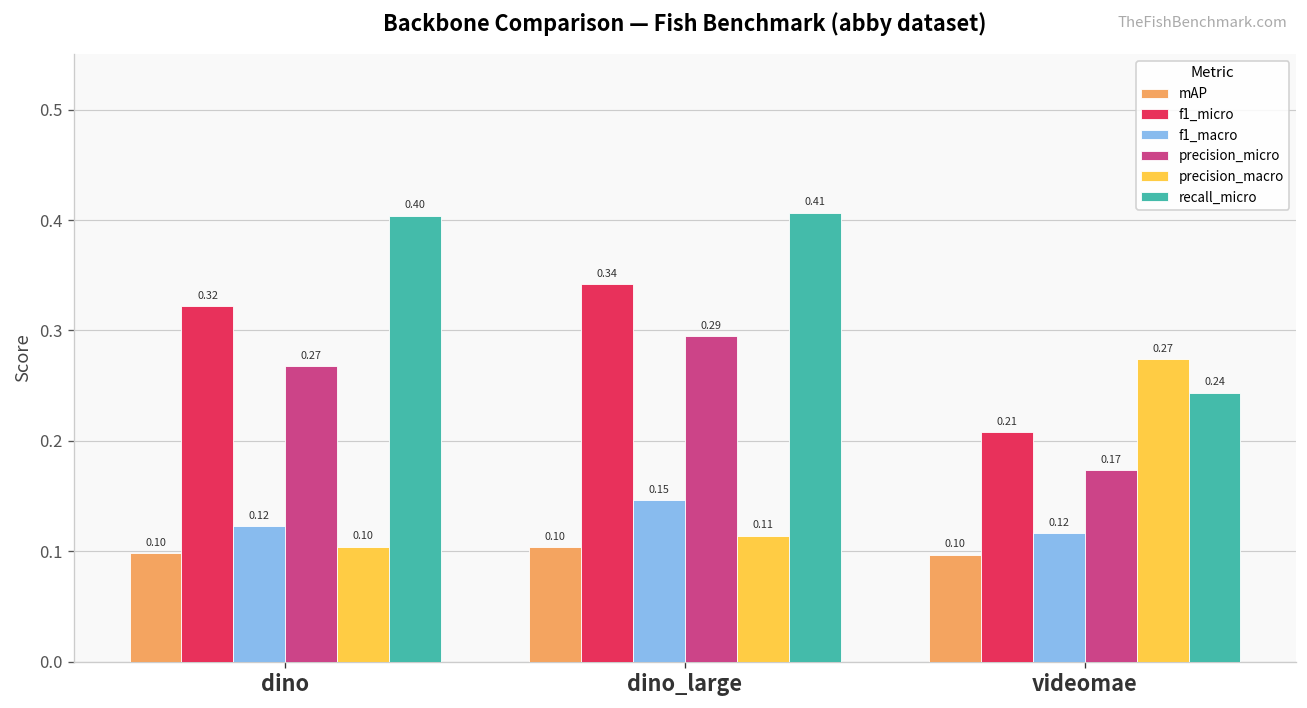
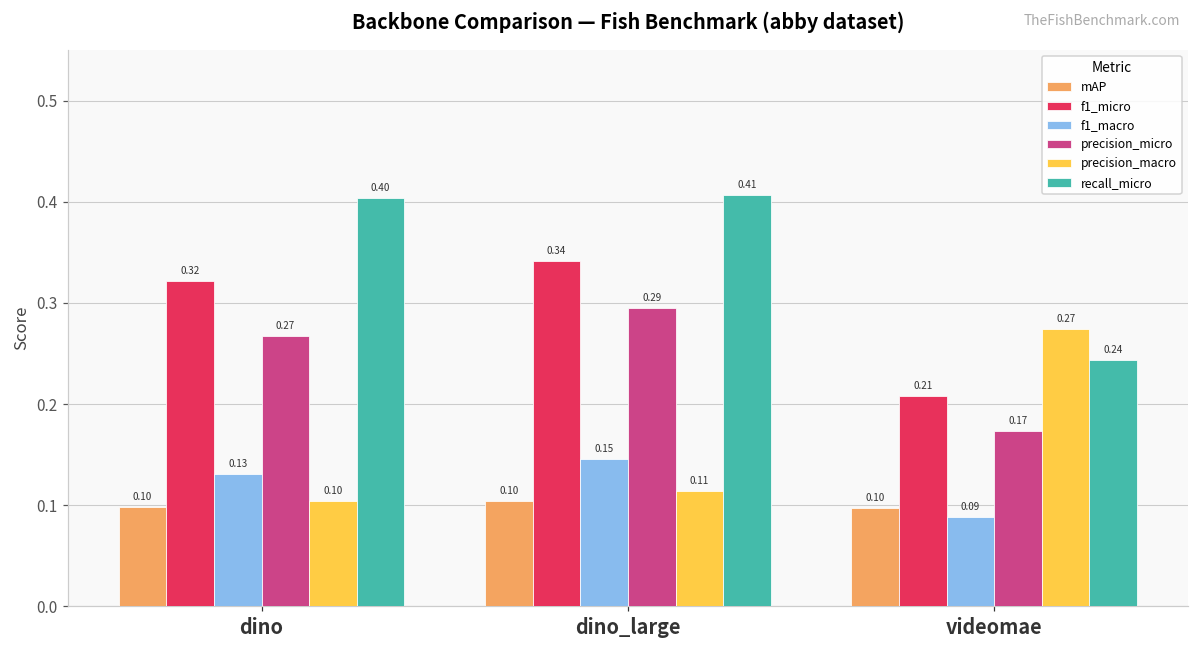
f1_macro, dino: 0.12 -> 0.13
f1_macro, videomae: 0.12 -> 0.09
